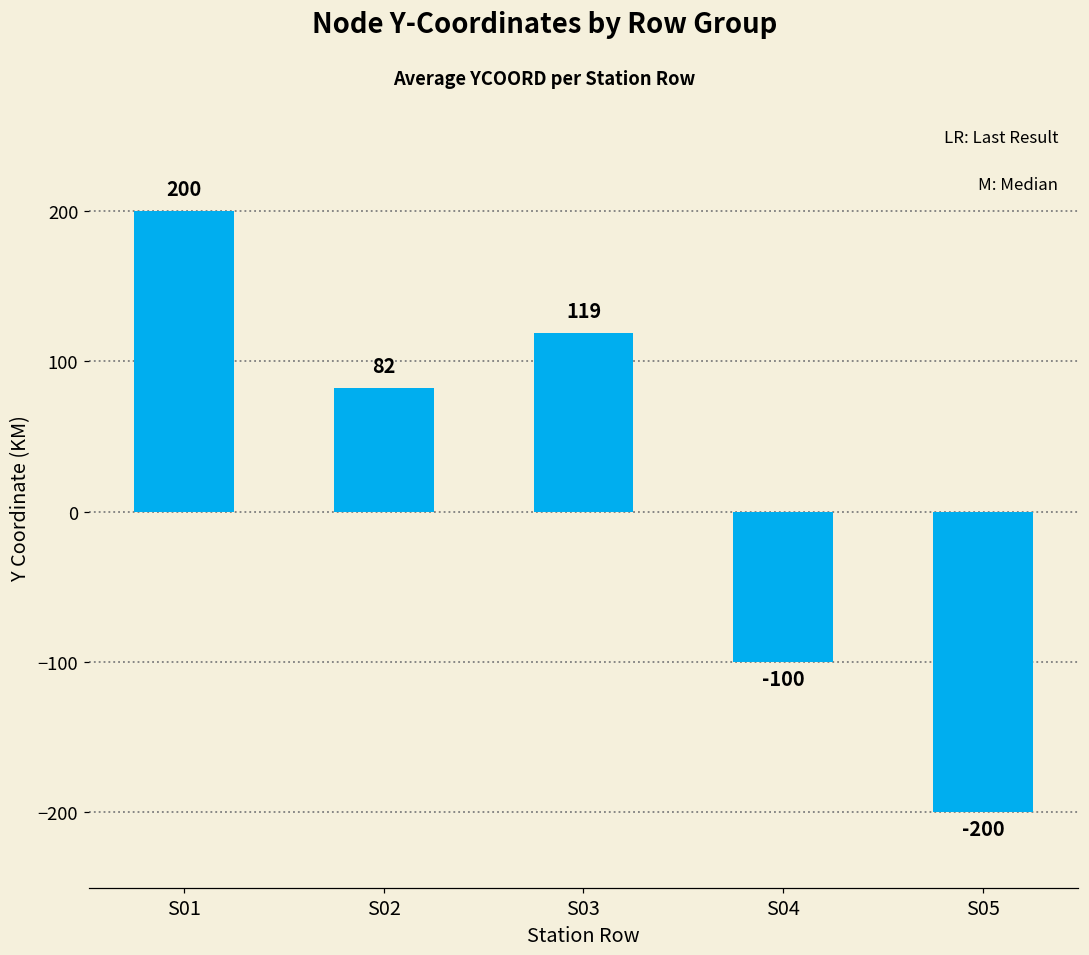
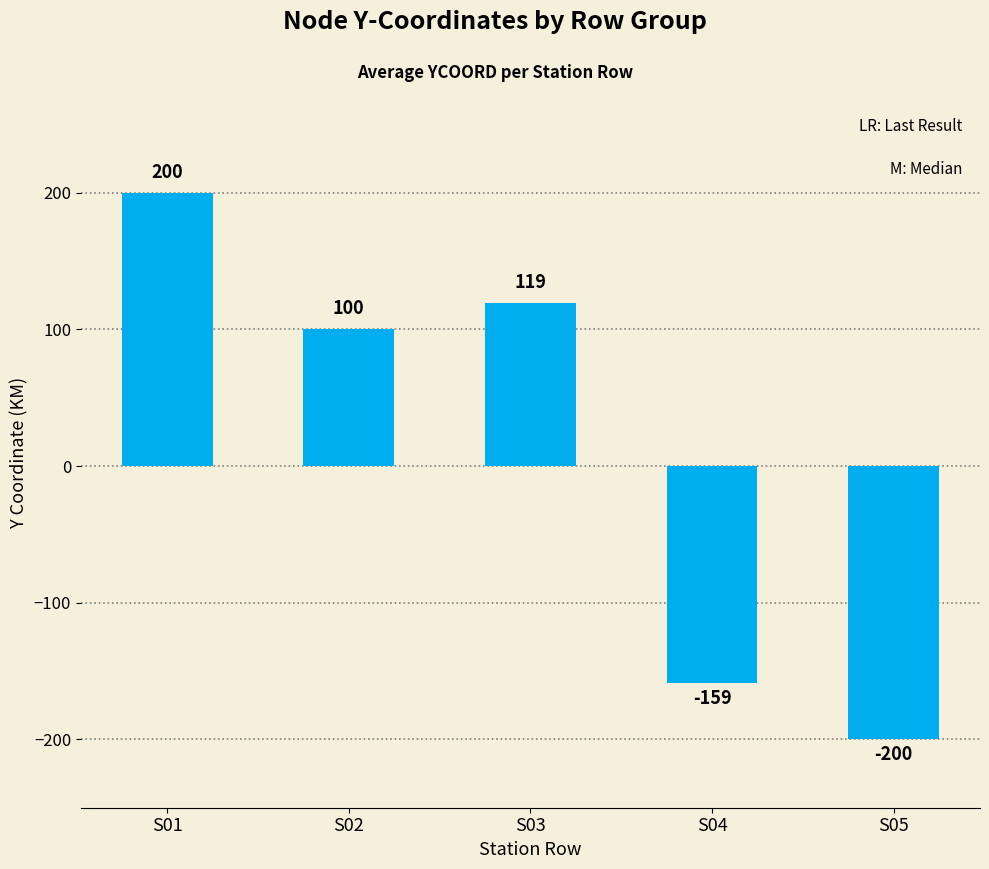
S02: 82 -> 100
S04: -100 -> -159
